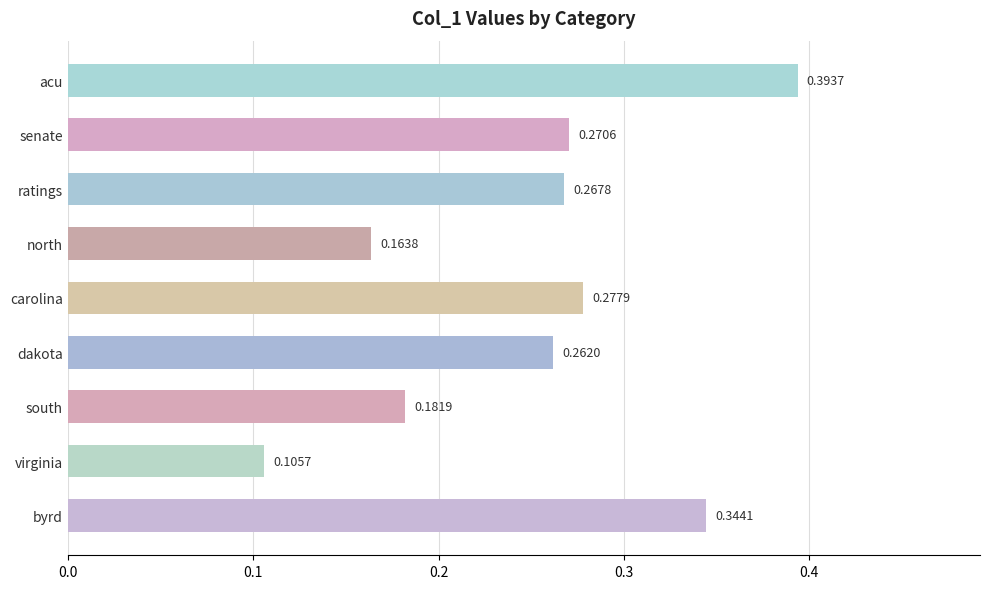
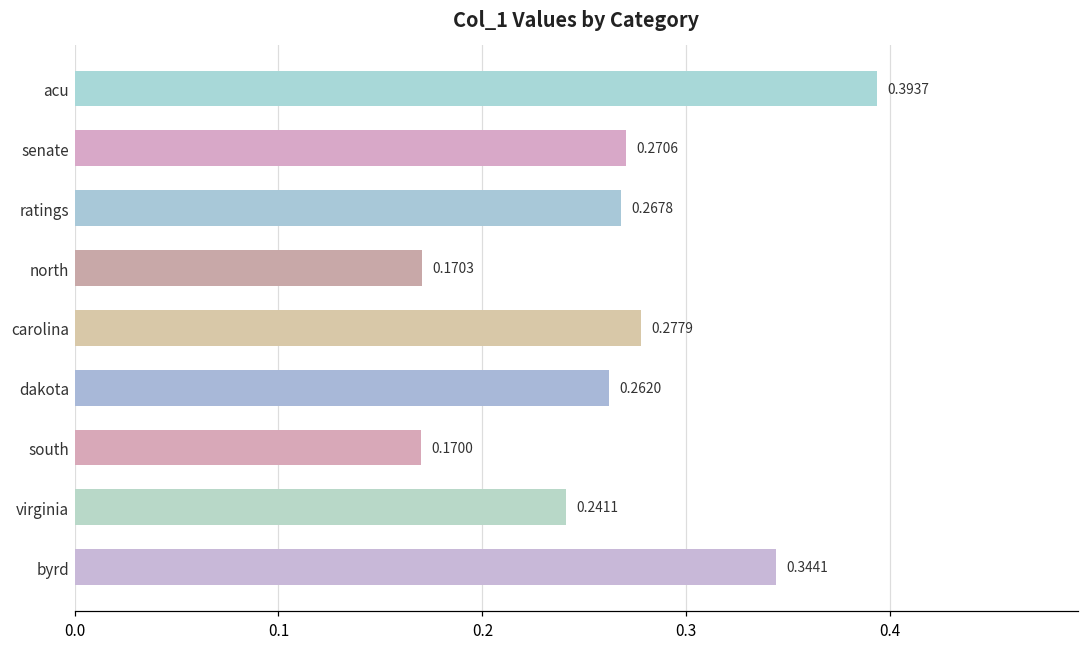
north: 0.1638 -> 0.1703
south: 0.1819 -> 0.1700
virginia: 0.1057 -> 0.2411
